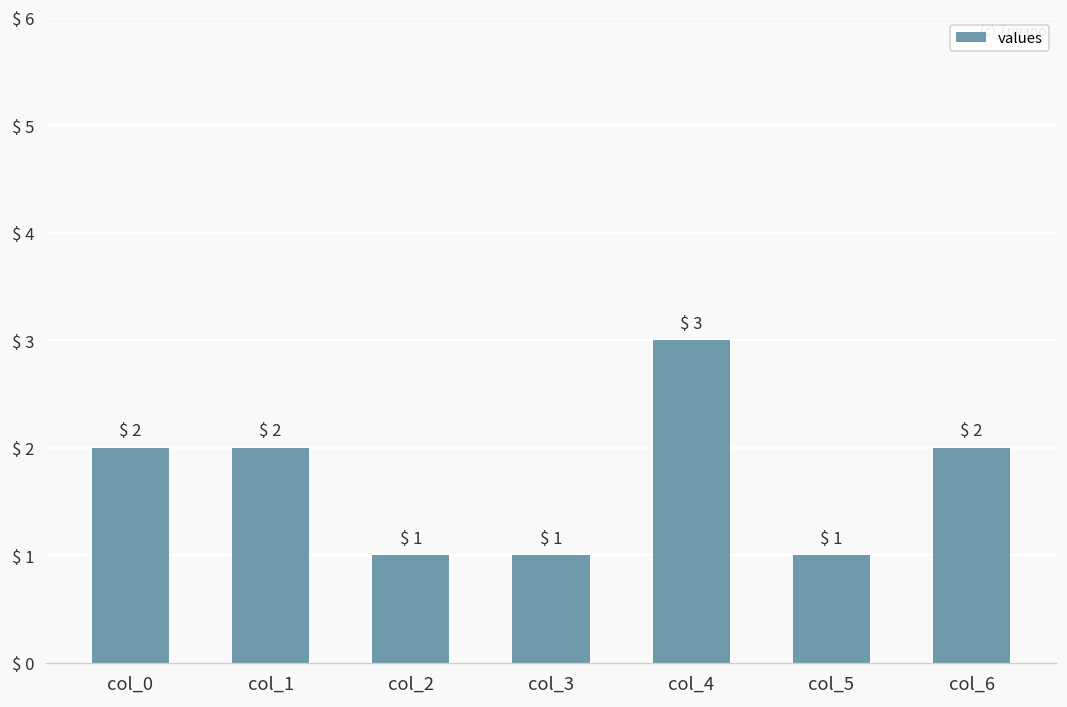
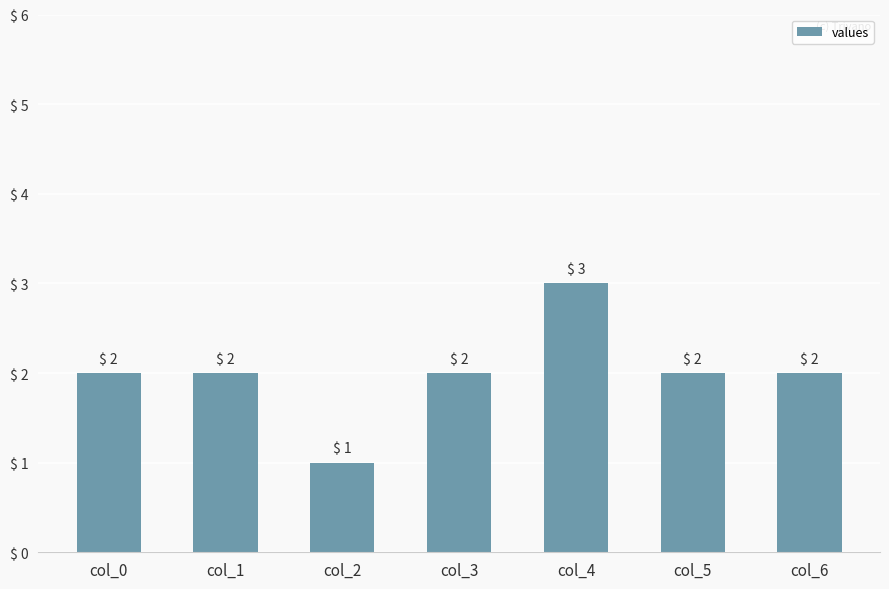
col_3: 1 -> 2
col_5: 1 -> 2
